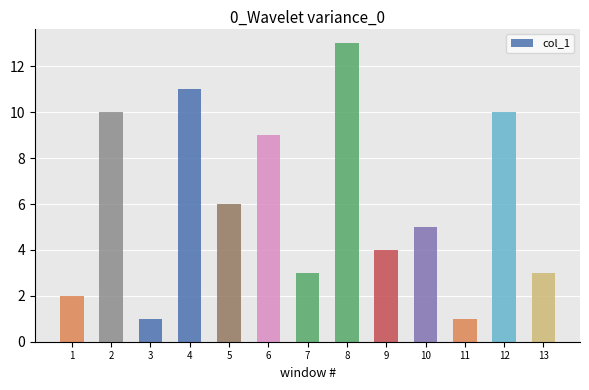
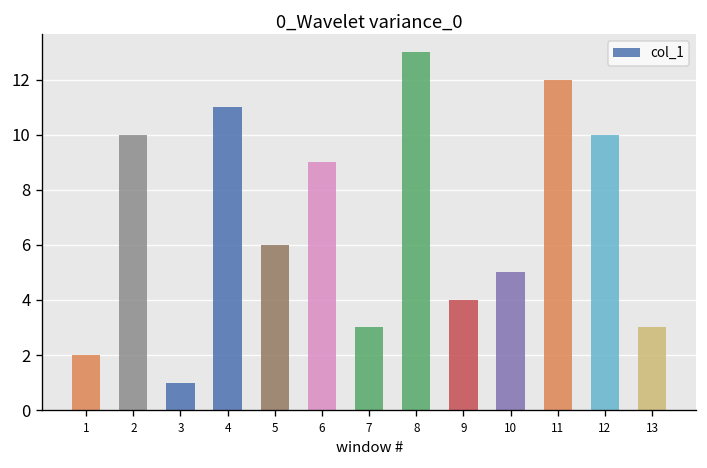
11: 1 -> 12
